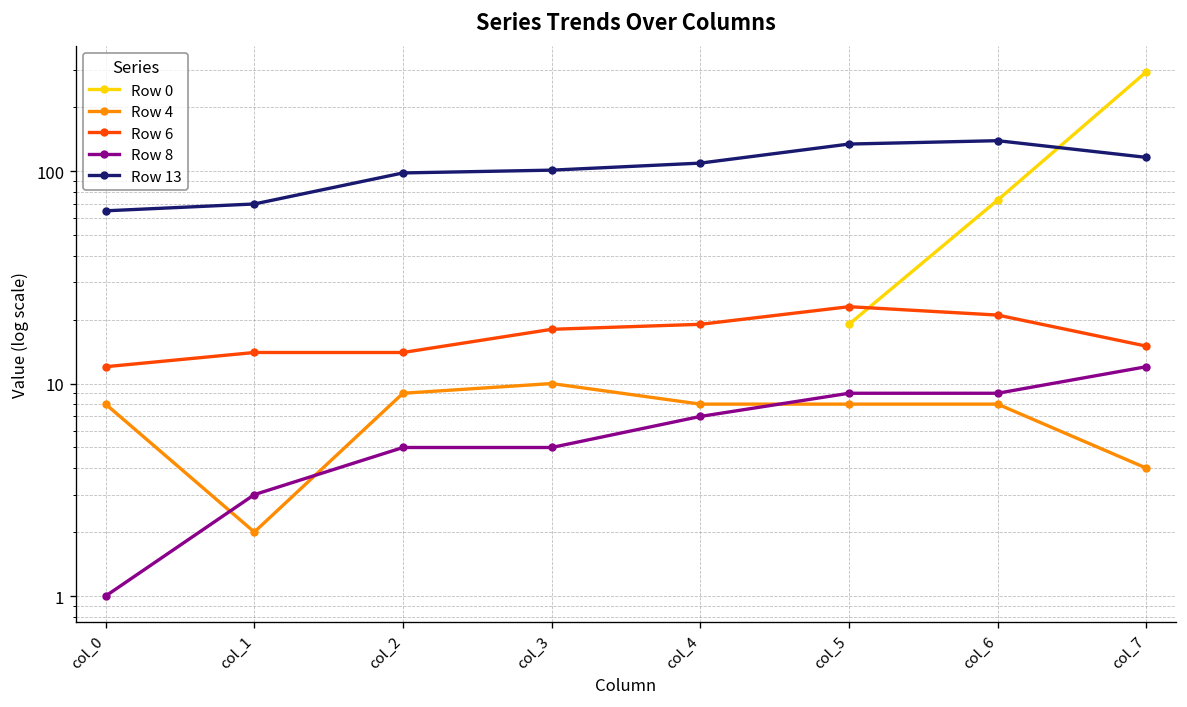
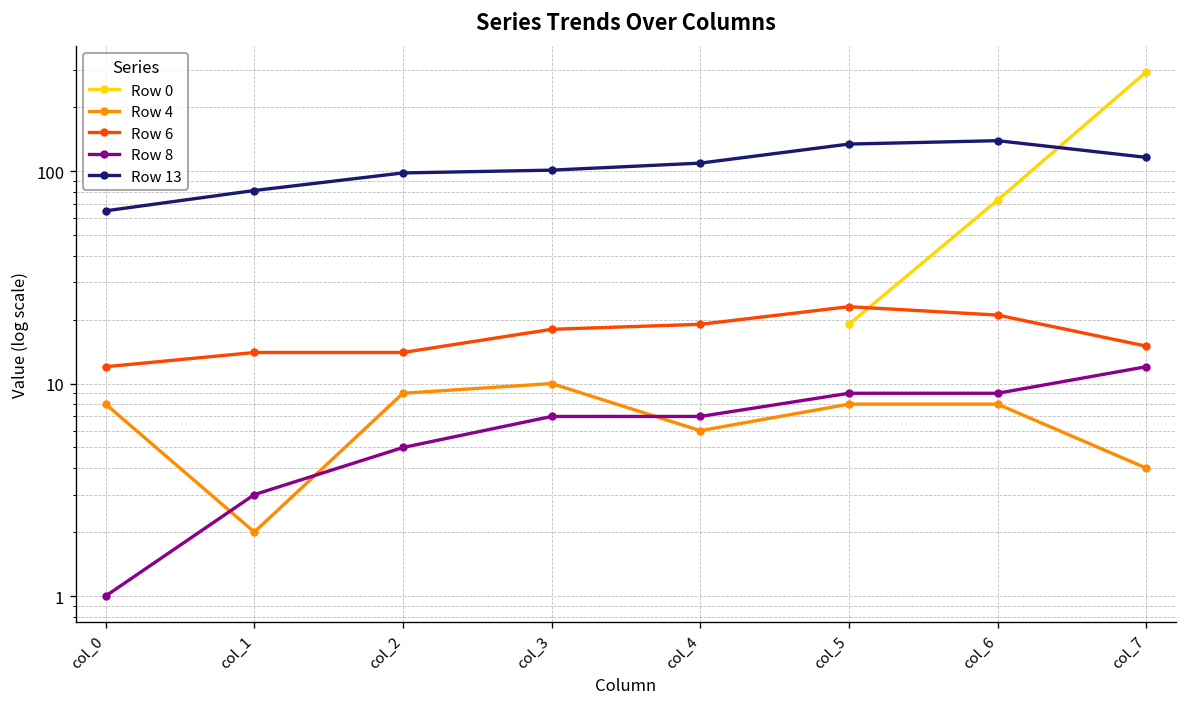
Row 13, col_1: 70 -> 80
Row 8, col_3: 5 -> 7
Row 4, col_4: 8 -> 6
